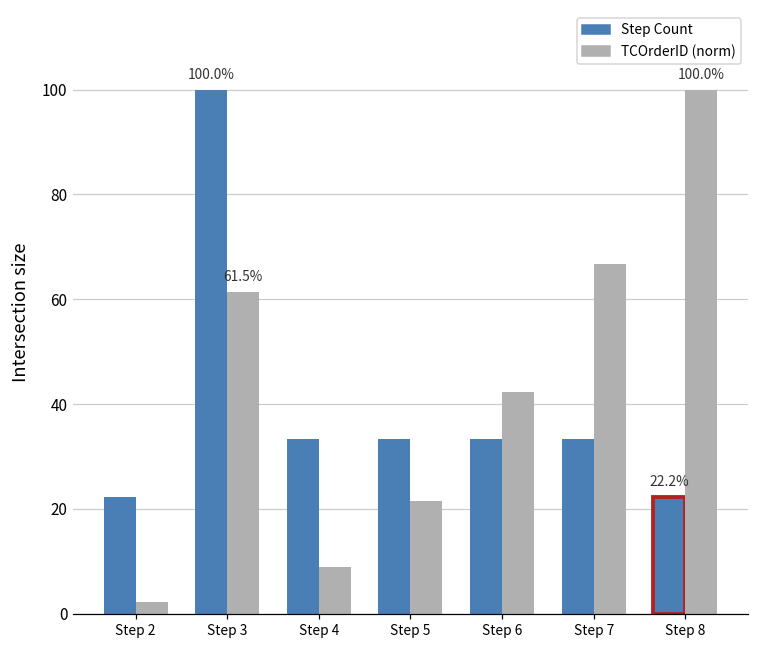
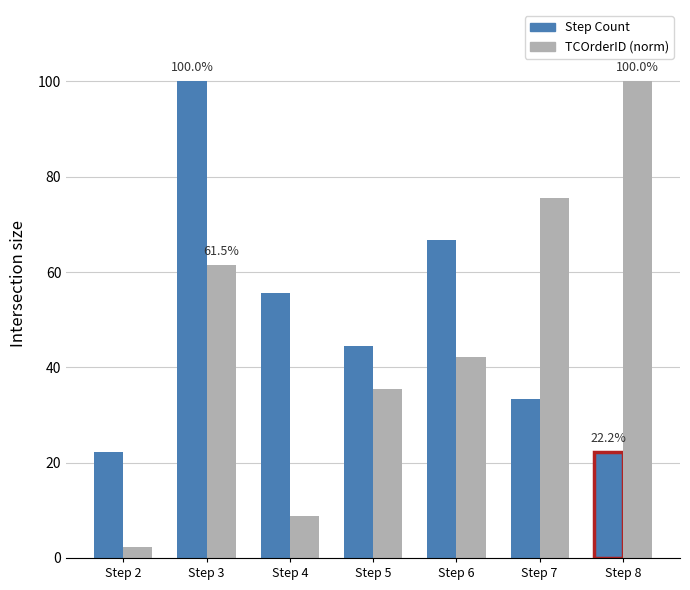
Step Count, Step 4: 33 -> 56
Step Count, Step 5: 33 -> 44
TCOrderID (norm), Step 5: 21 -> 36
Step Count, Step 6: 33 -> 67
TCOrderID (norm), Step 7: 67 -> 76
